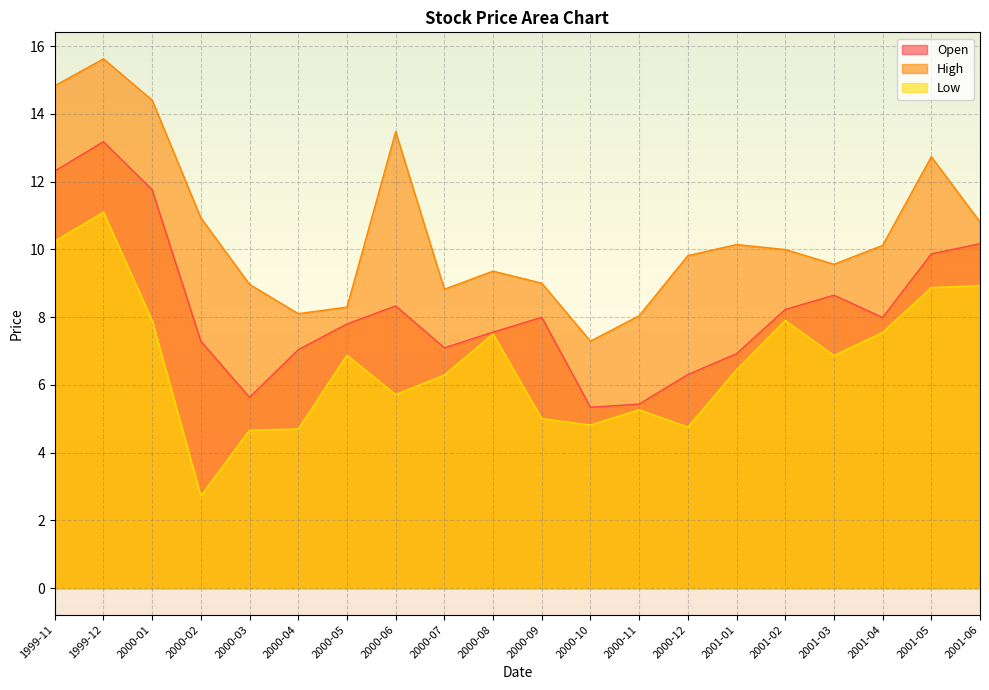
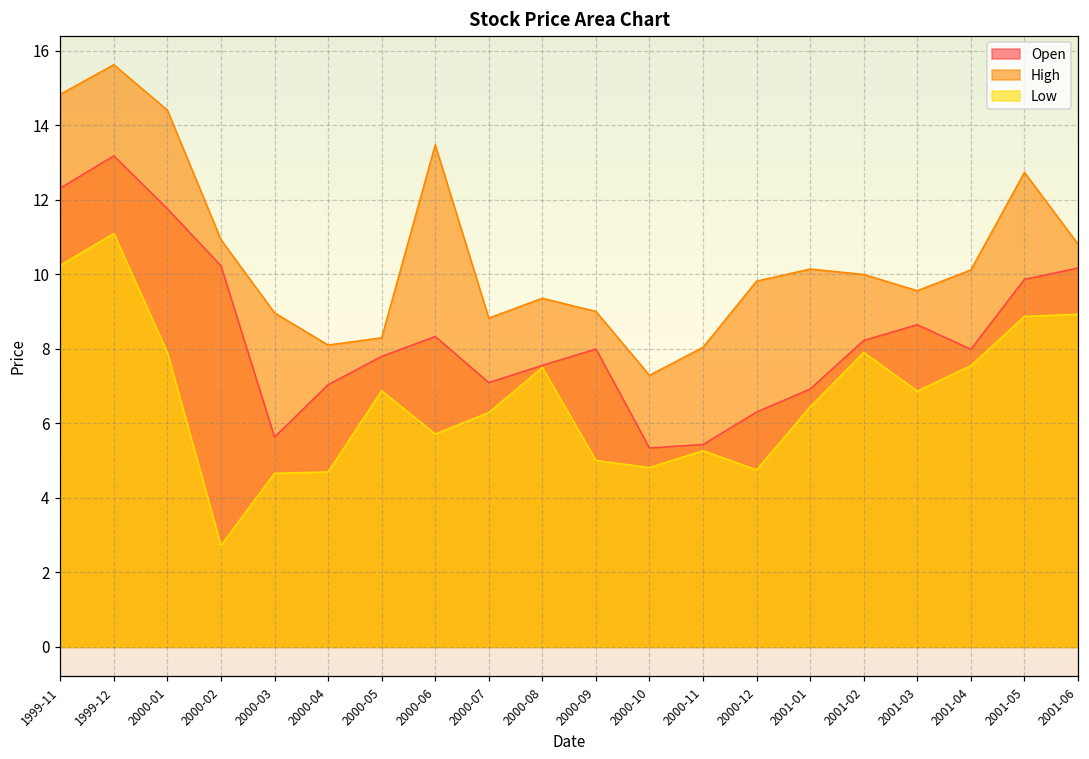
Open, 2000-02: 7.3 -> 10.2
